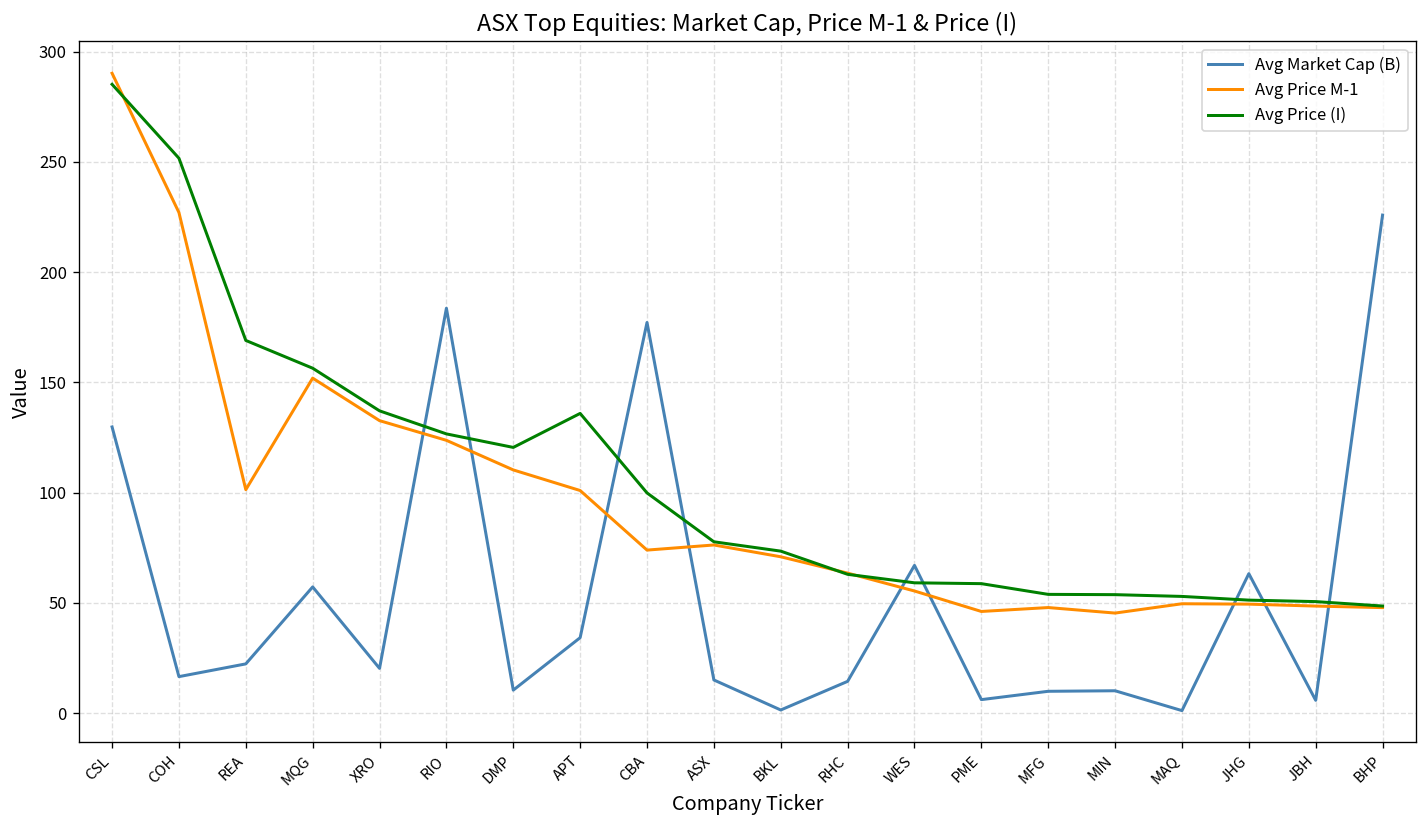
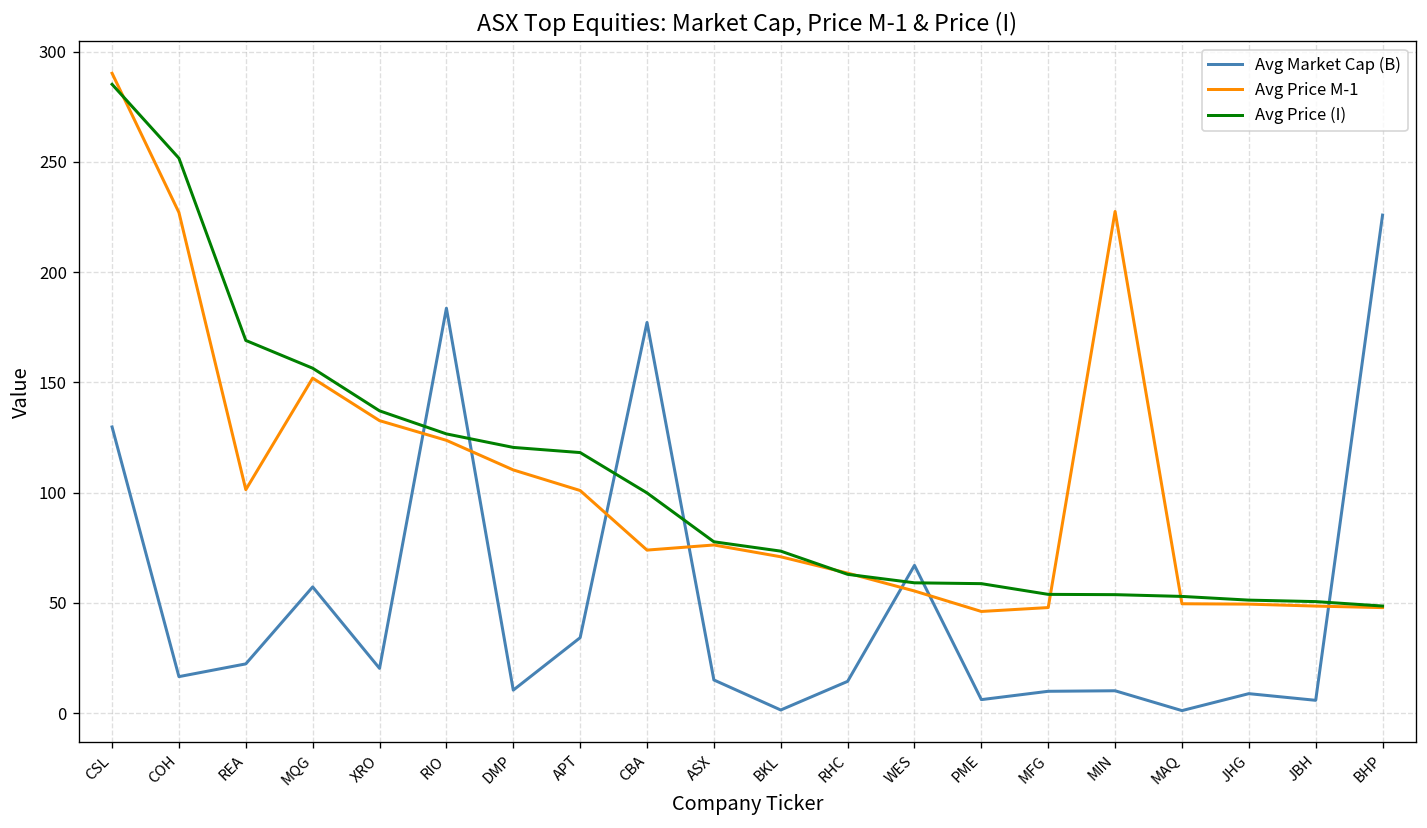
Avg Price (I), APT: 136 -> 118
Avg Price M-1, MIN: 45 -> 228
Avg Market Cap (B), JHG: 63 -> 9
